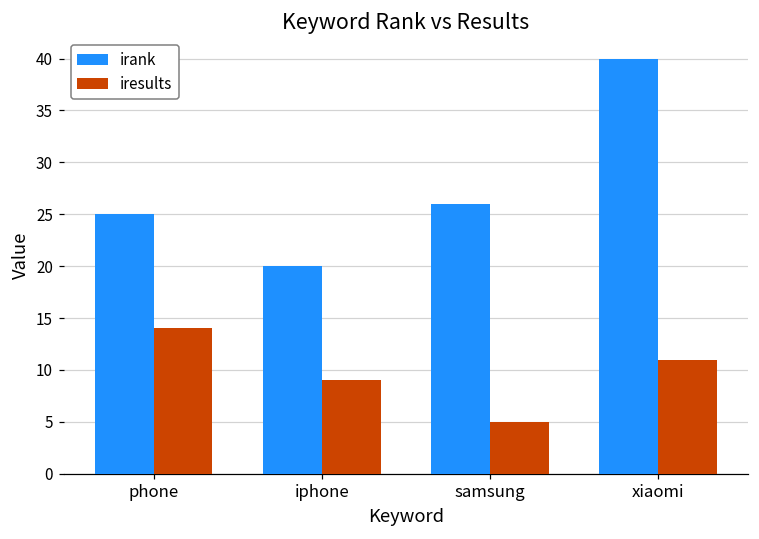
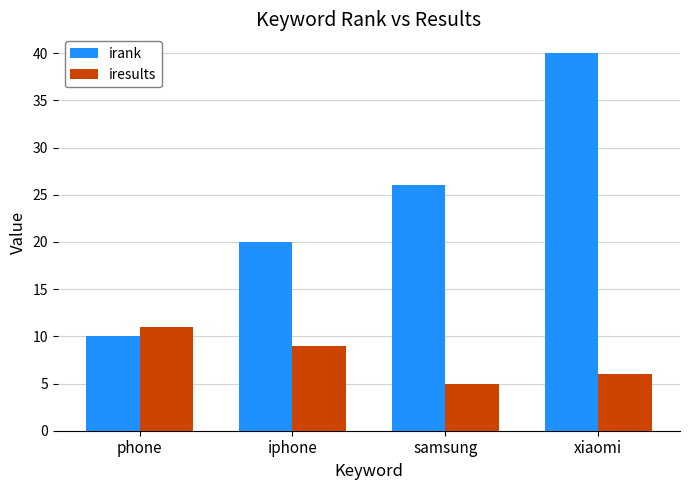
irank, phone: 25 -> 10
iresults, phone: 14 -> 11
iresults, xiaomi: 11 -> 6
